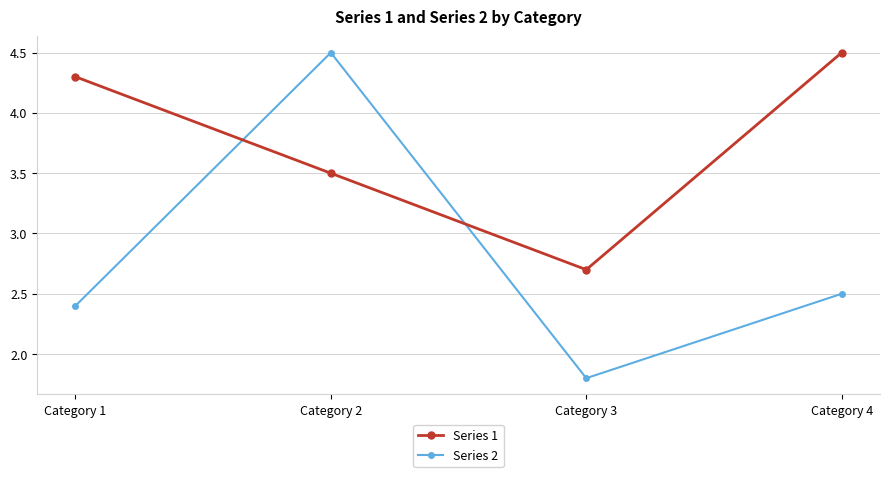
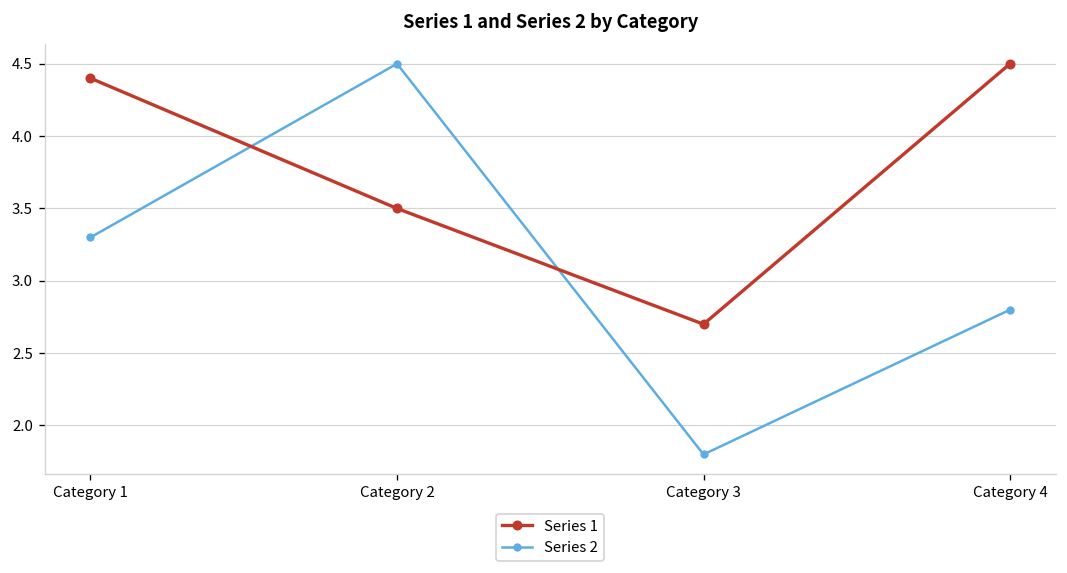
Series 1, Category 1: 4.3 -> 4.4
Series 2, Category 1: 2.4 -> 3.3
Series 2, Category 4: 2.5 -> 2.8
